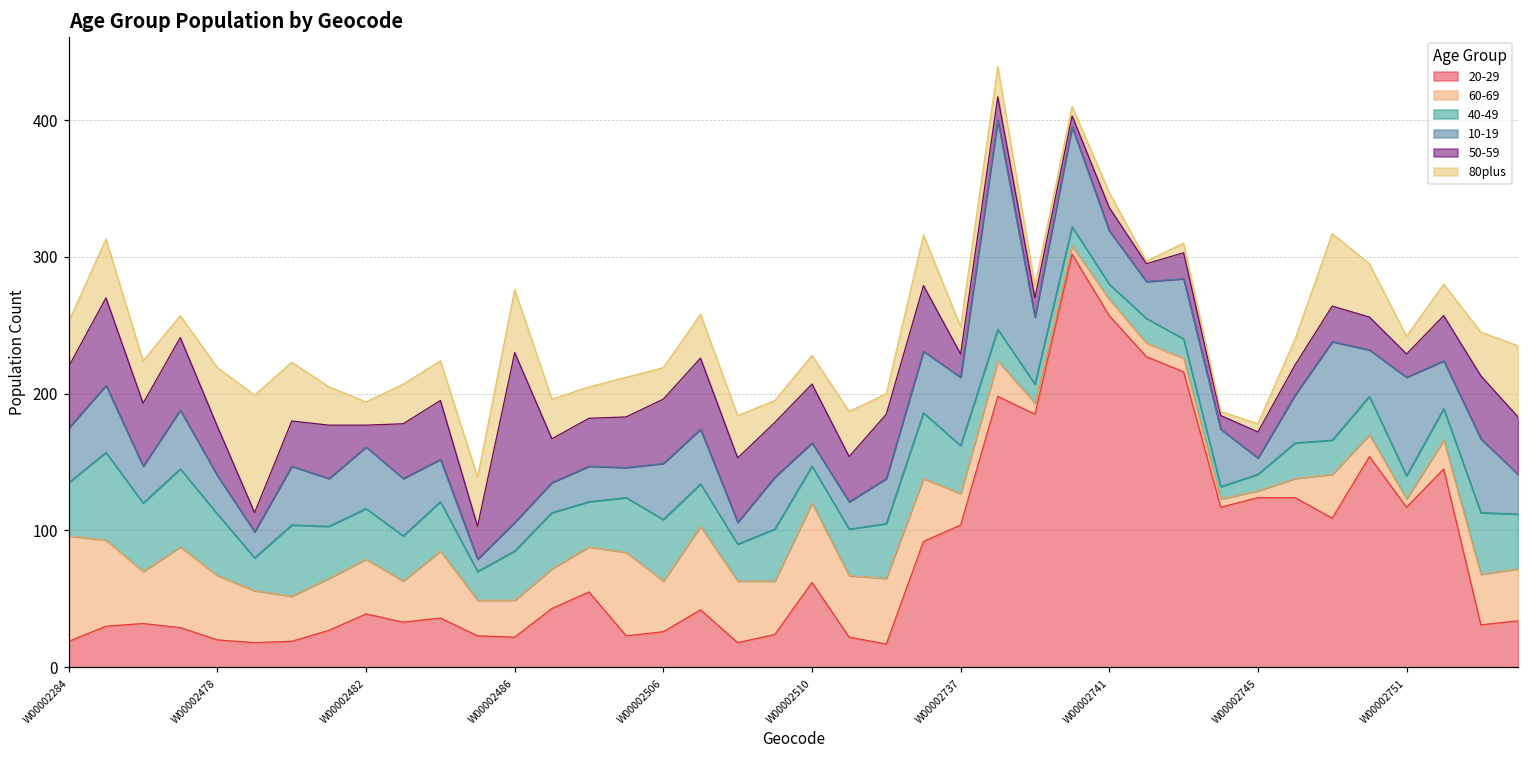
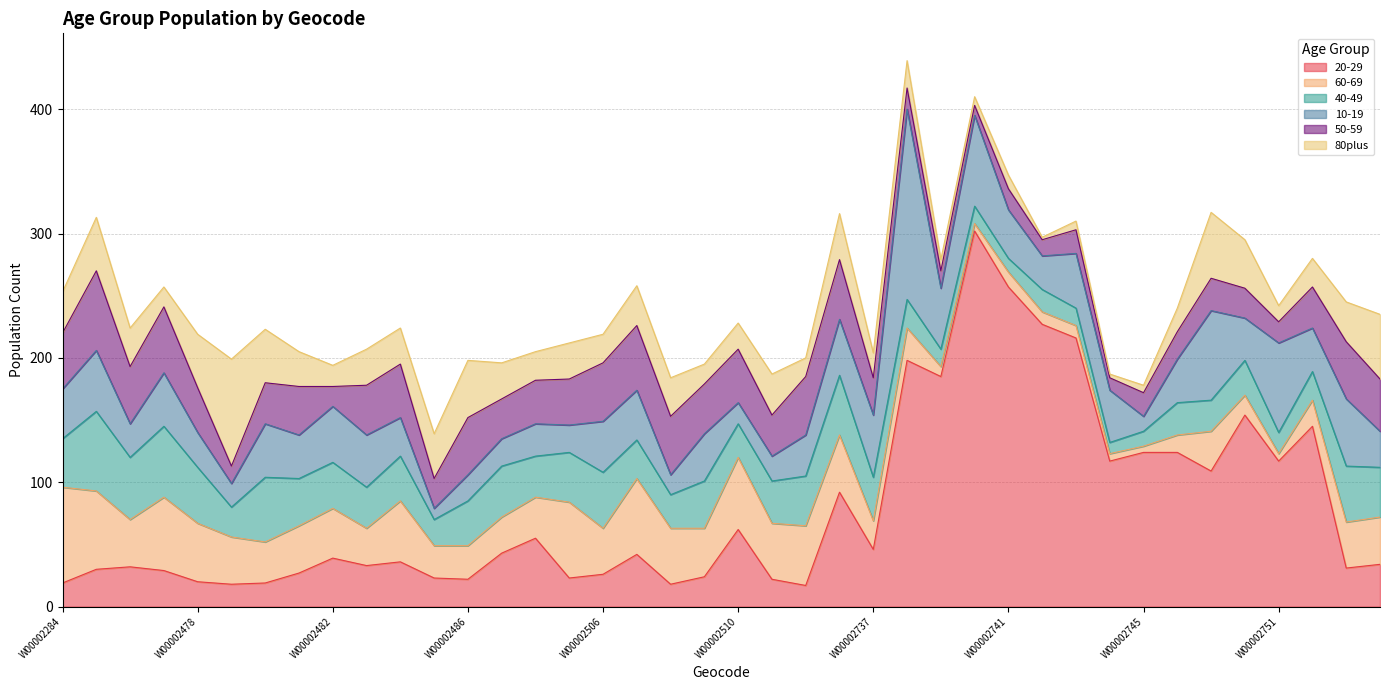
50-59, W00002486: 124 -> 46
20-29, W00002737: 104 -> 46
50-59, W00002737: 17 -> 30
